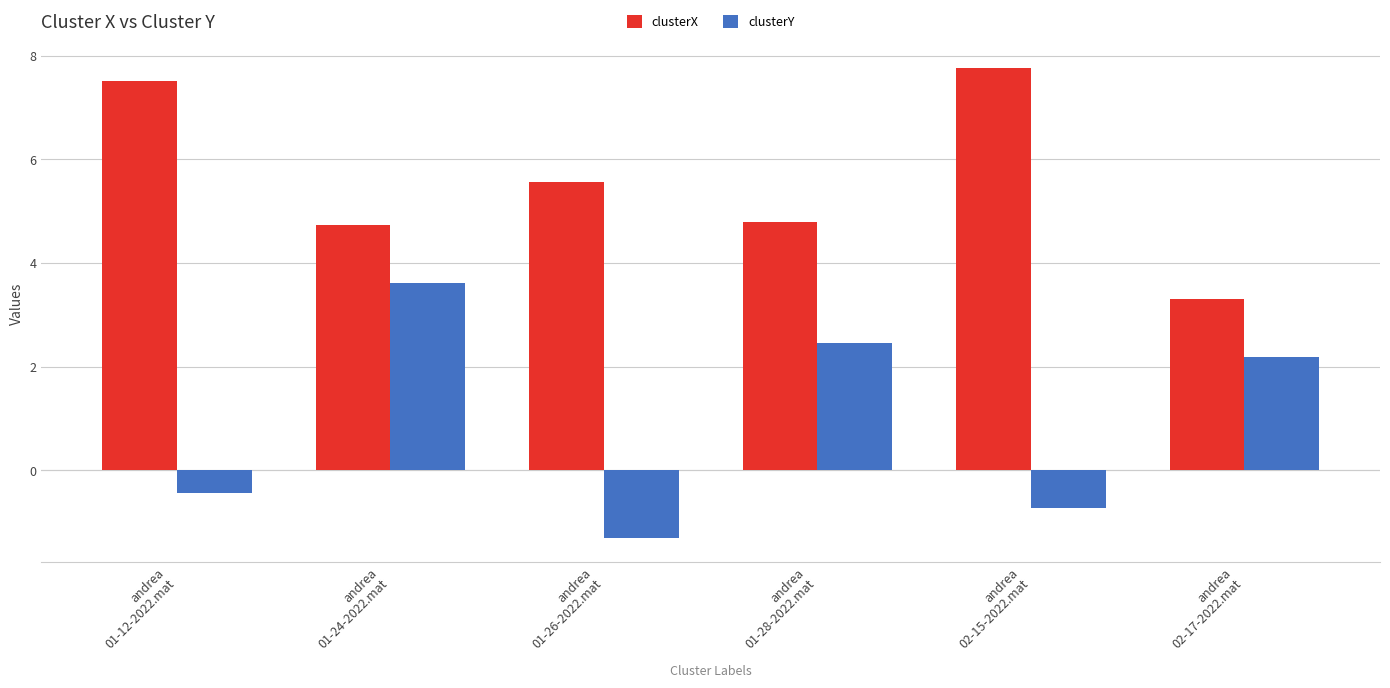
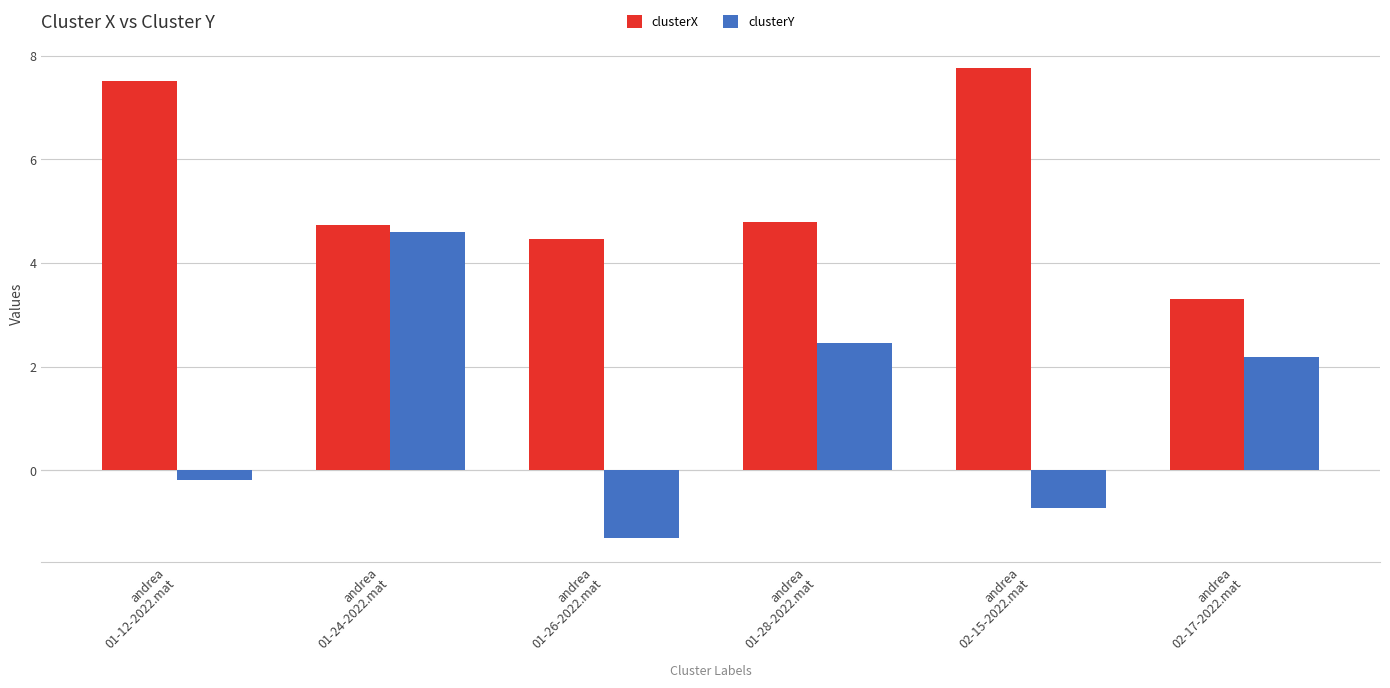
clusterY, andrea 01-12-2022.mat: -0.4 -> -0.2
clusterY, andrea 01-24-2022.mat: 3.6 -> 4.6
clusterX, andrea 01-26-2022.mat: 5.6 -> 4.5
